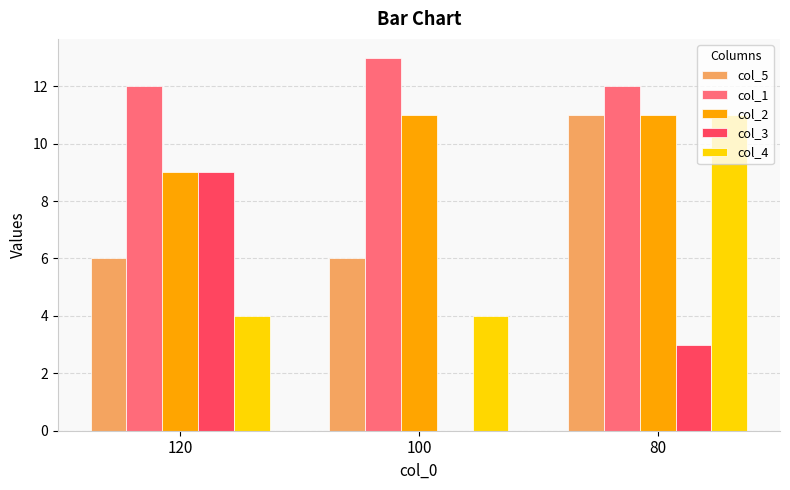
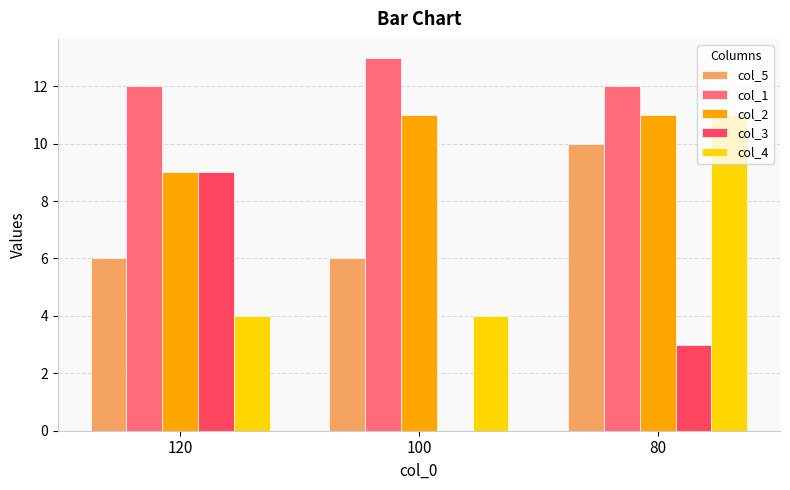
col_5, 80: 11 -> 10
